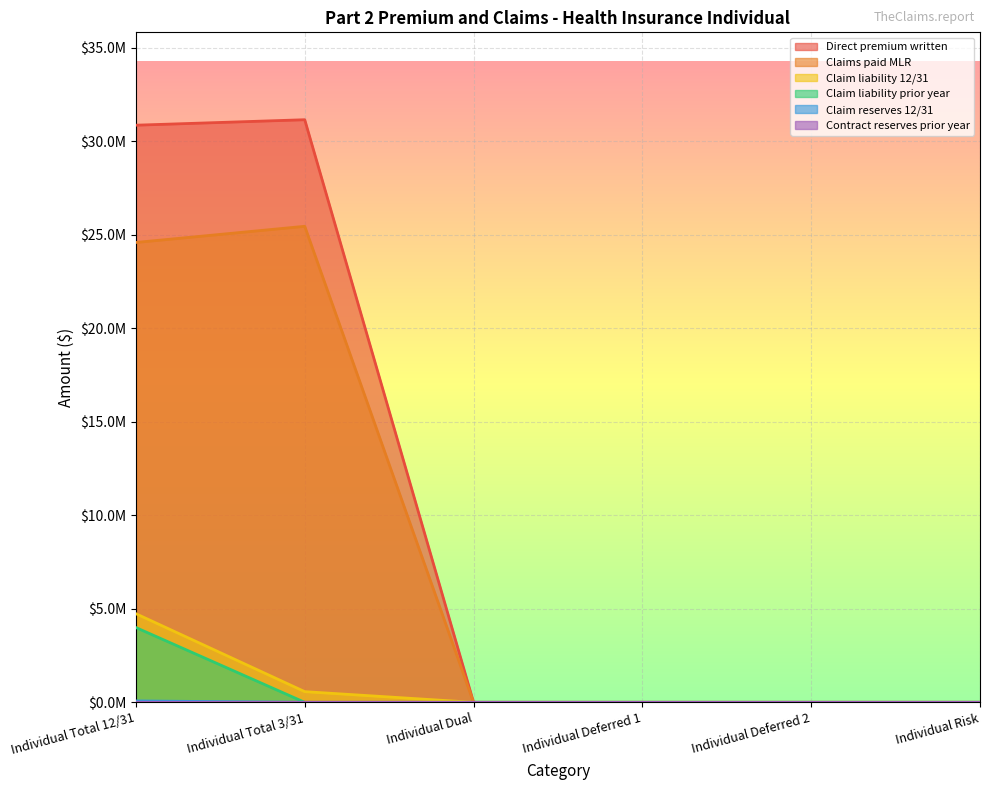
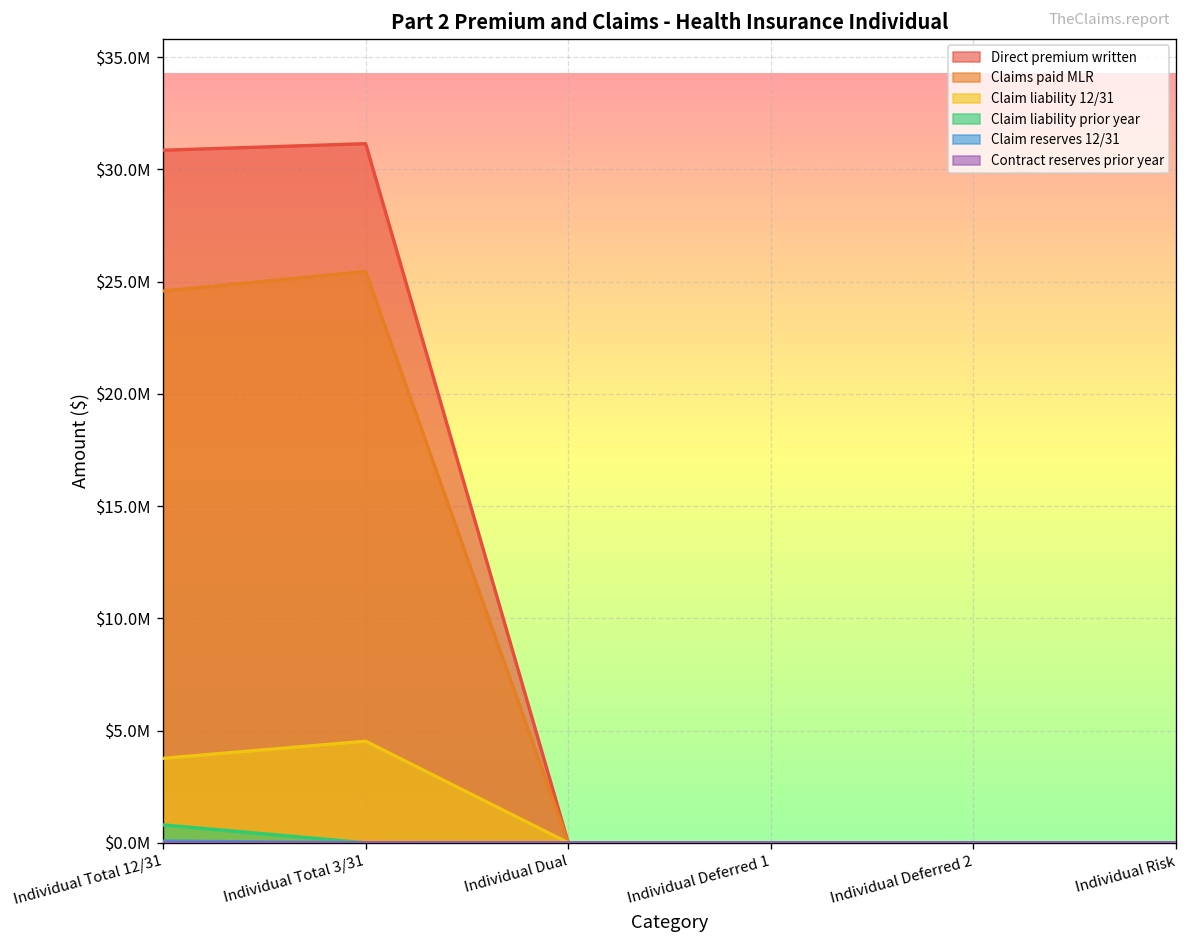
Claim liability 12/31, Individual Total 12/31: $4700000 -> $3800000
Claim liability prior year, Individual Total 12/31: $4000000 -> $800000
Claim liability 12/31, Individual Total 3/31: $600000 -> $4500000
